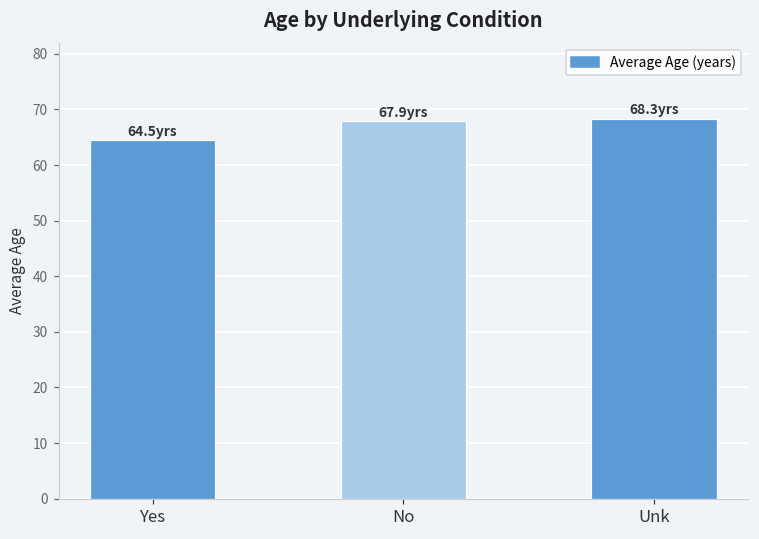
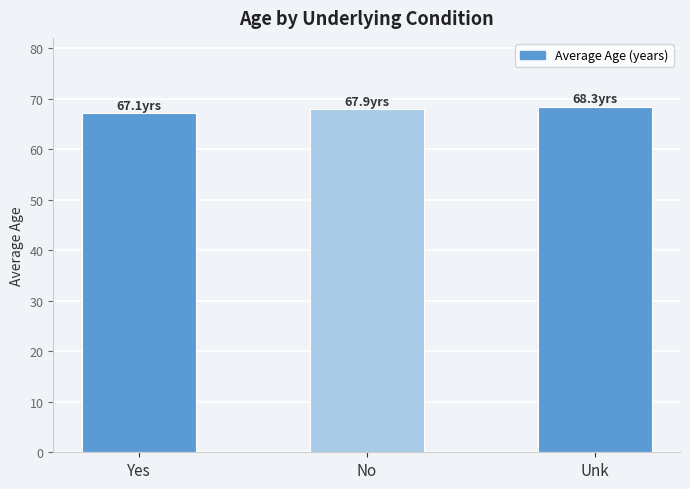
Yes: 64.5 -> 67.1
